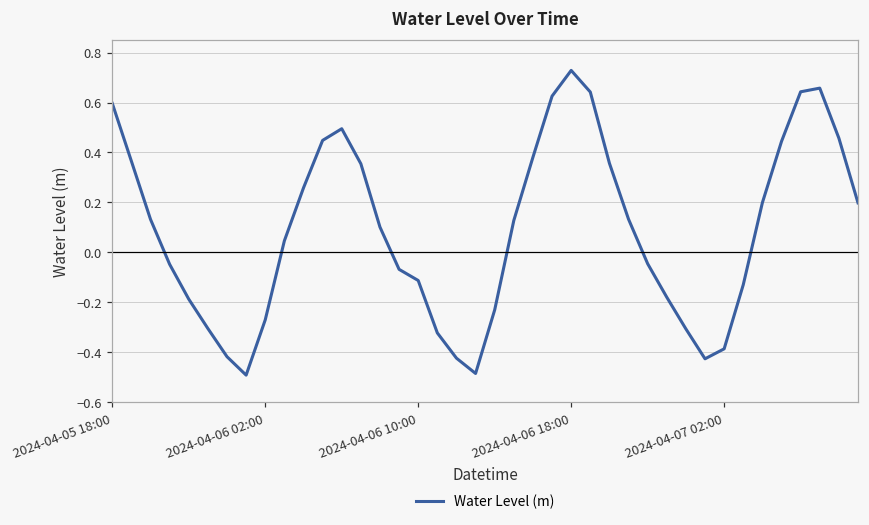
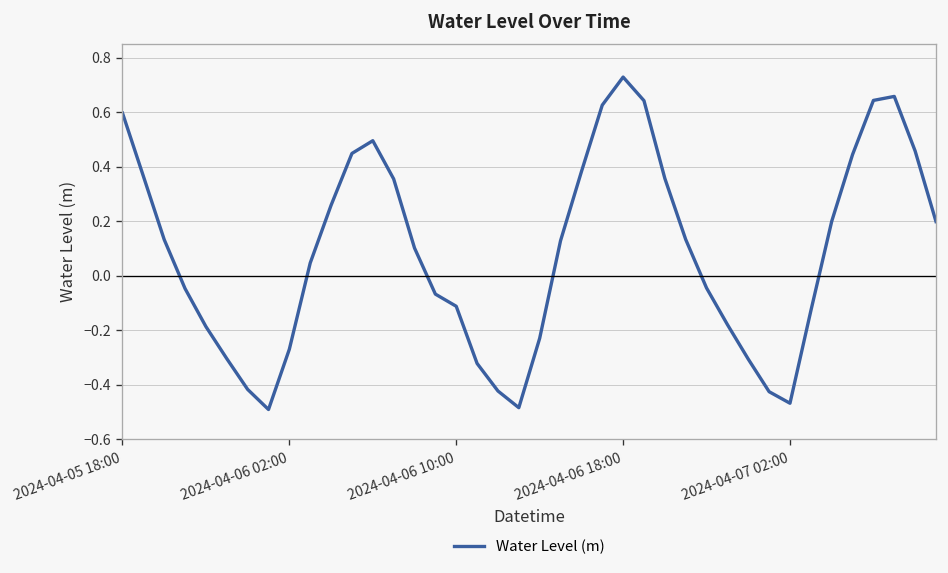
2024-04-07 02:00: -0.39 -> -0.47
